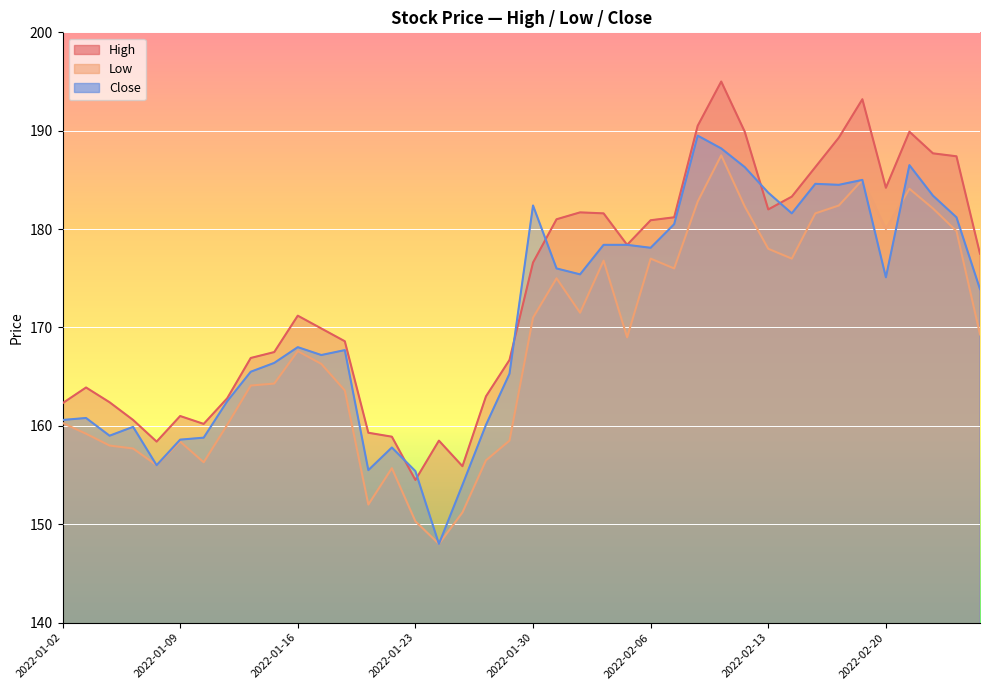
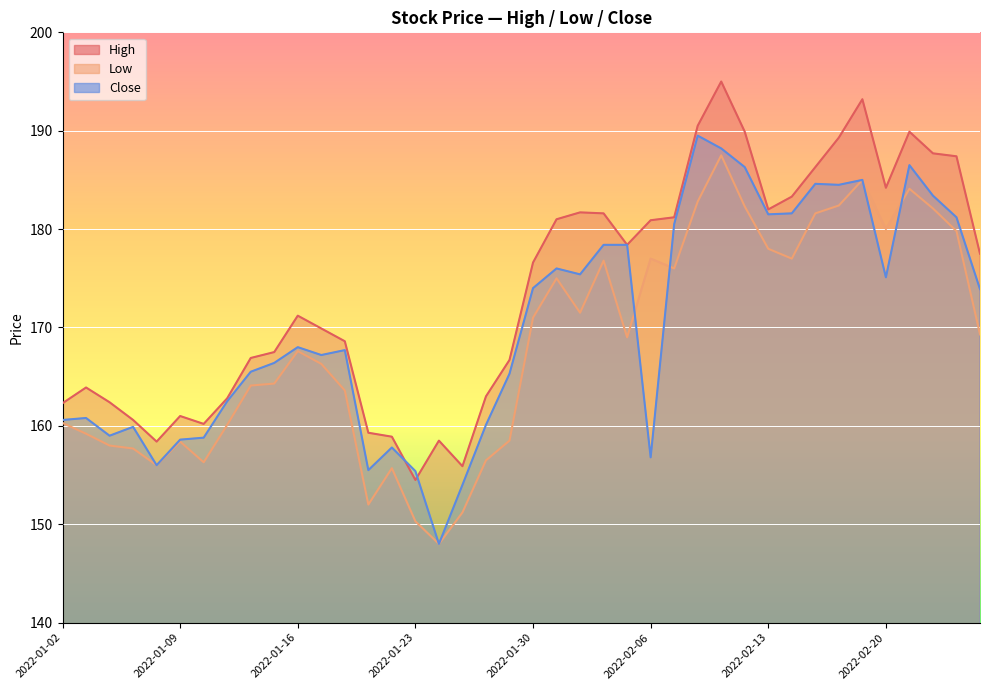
Close, 2022-01-30: 182 -> 174
Close, 2022-02-06: 178 -> 157
Close, 2022-02-13: 184 -> 182
